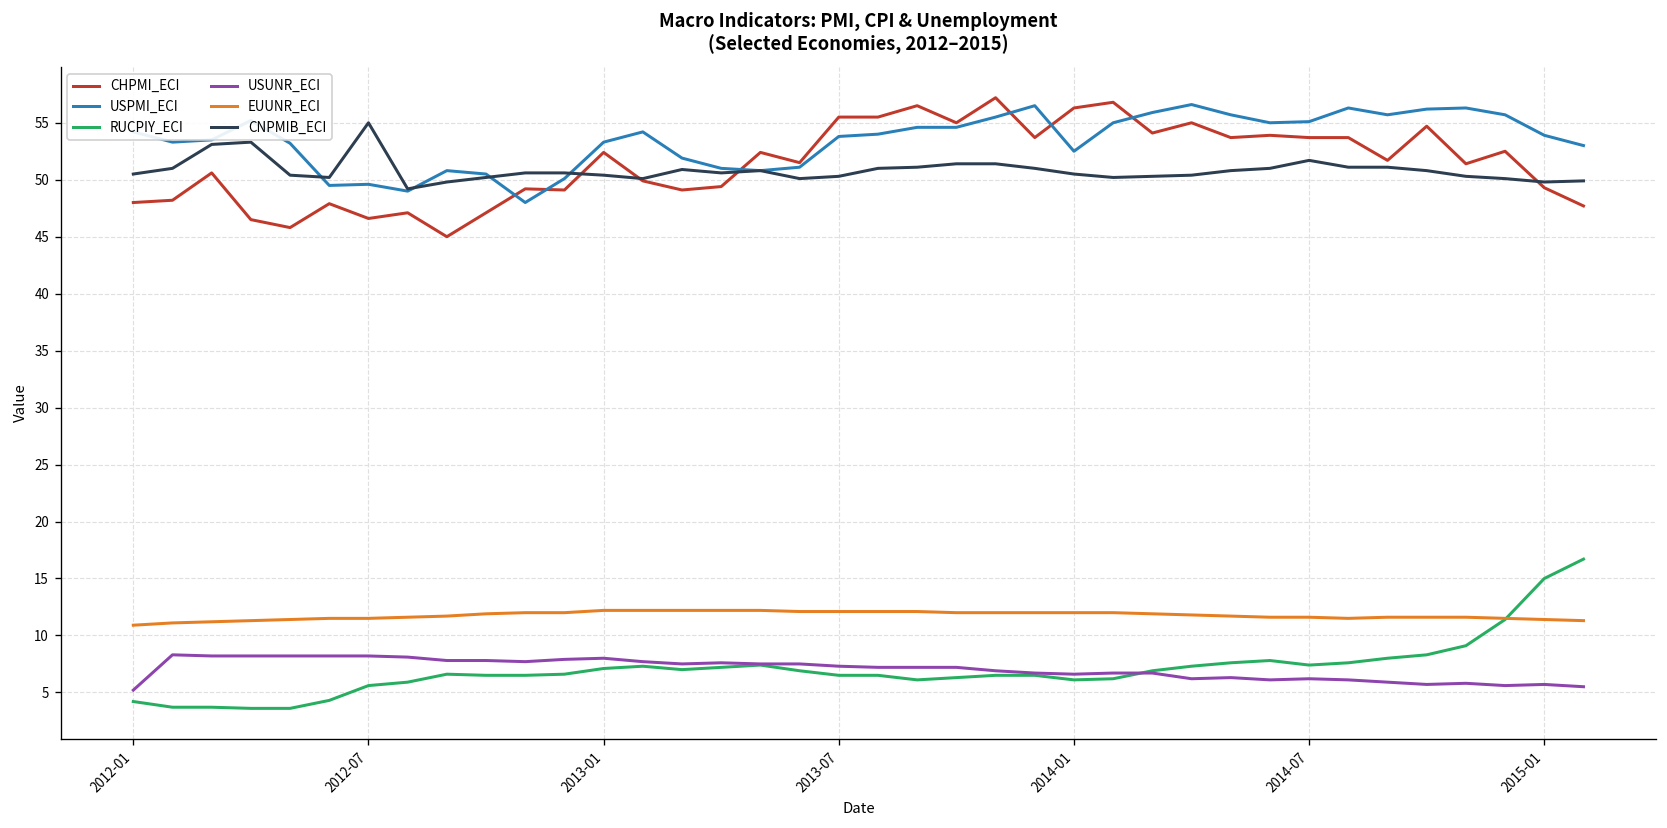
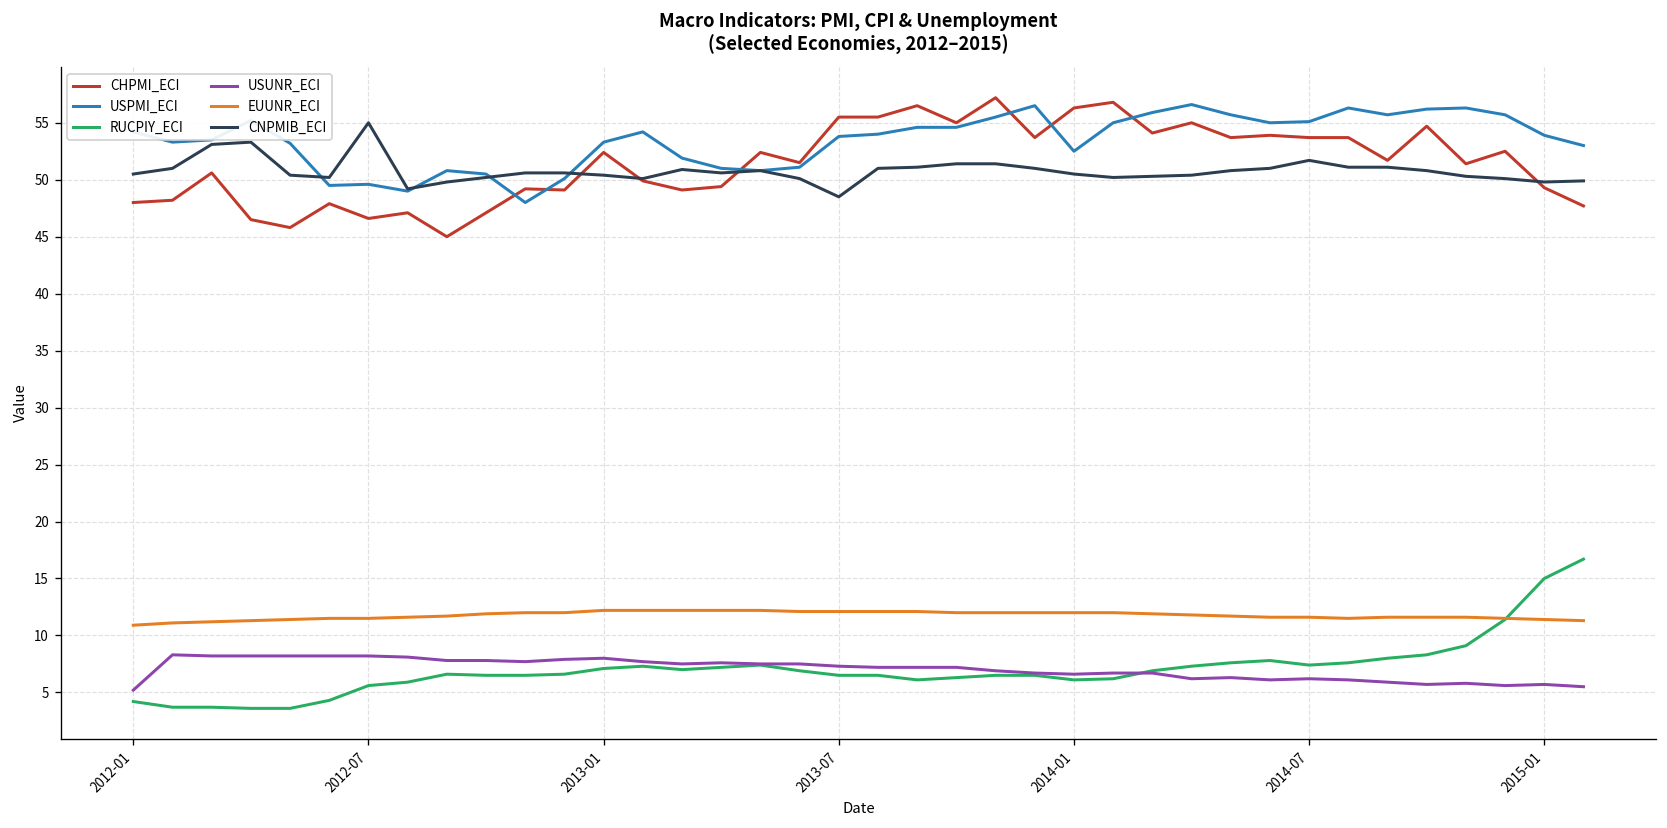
CNPMIB_ECI, 2013-07: 50 -> 49
